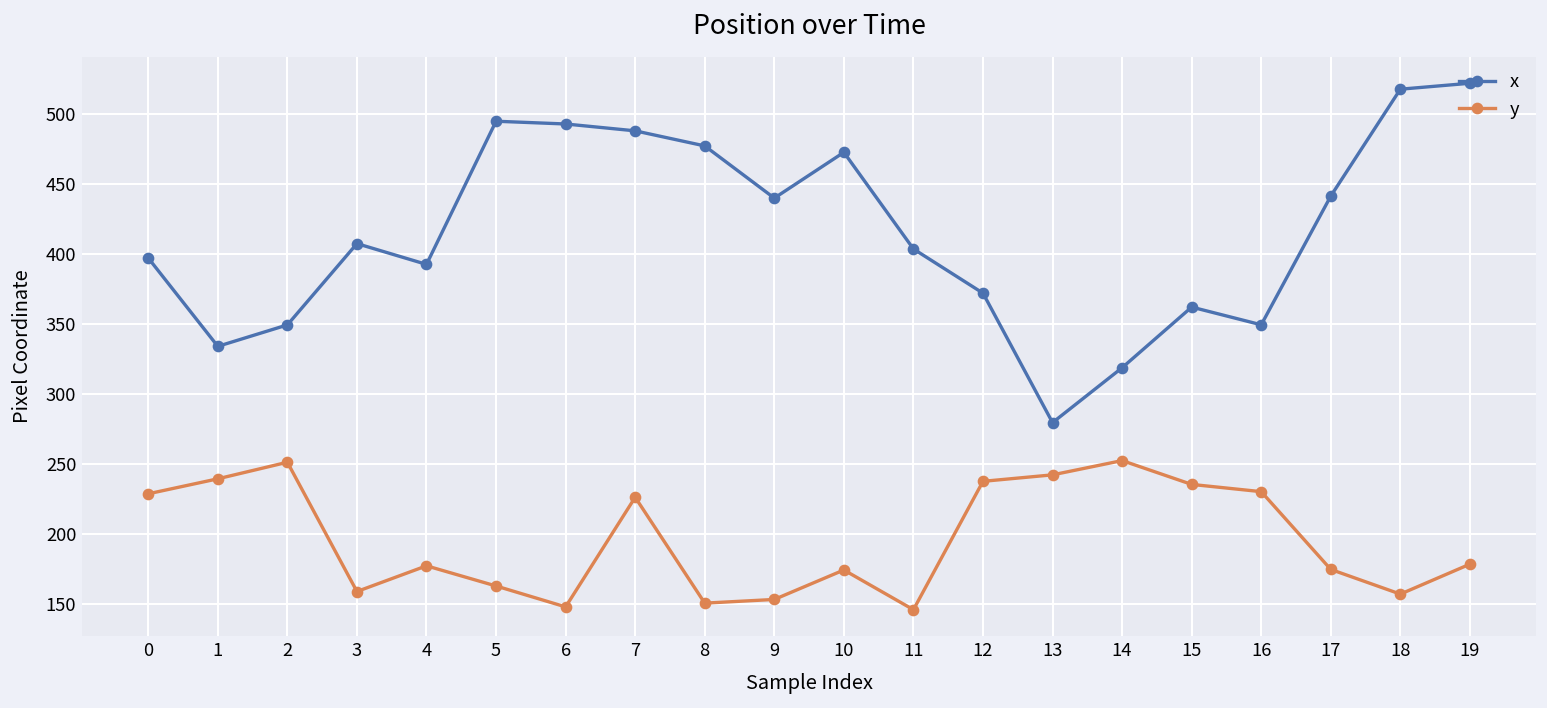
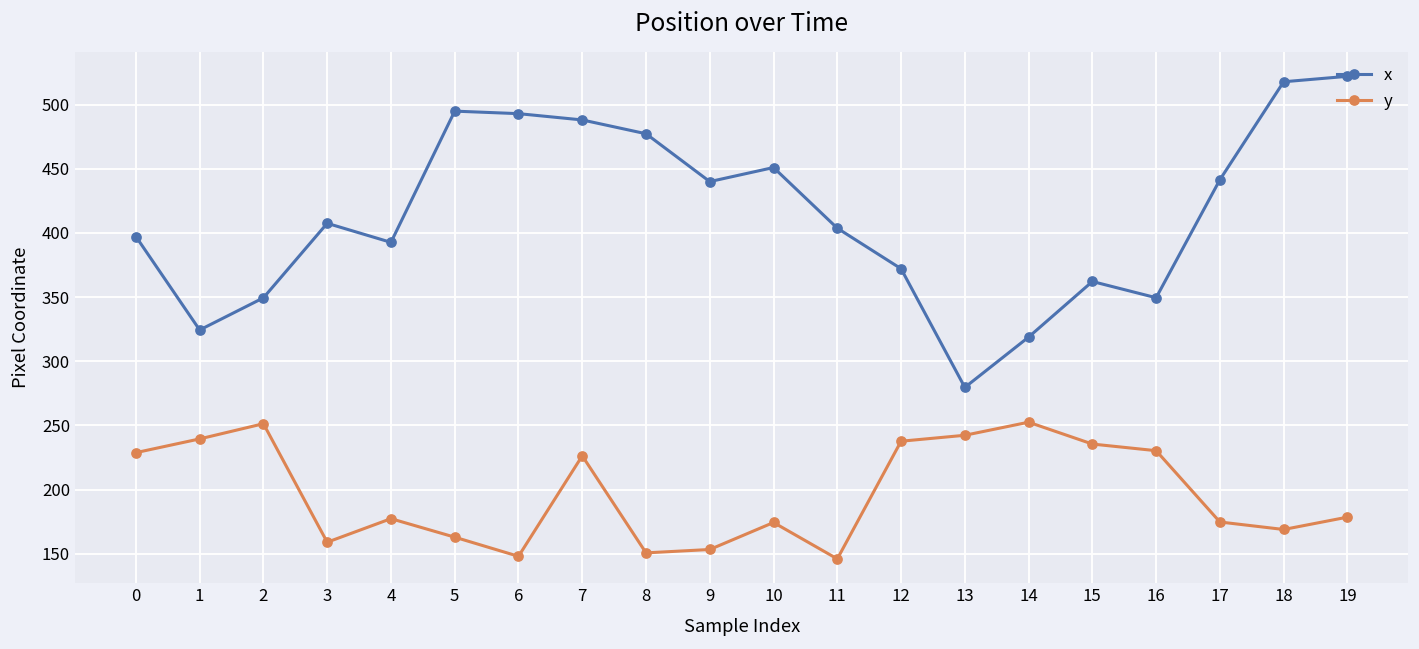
x, 1: 334 -> 324
x, 10: 473 -> 451
y, 18: 157 -> 169
